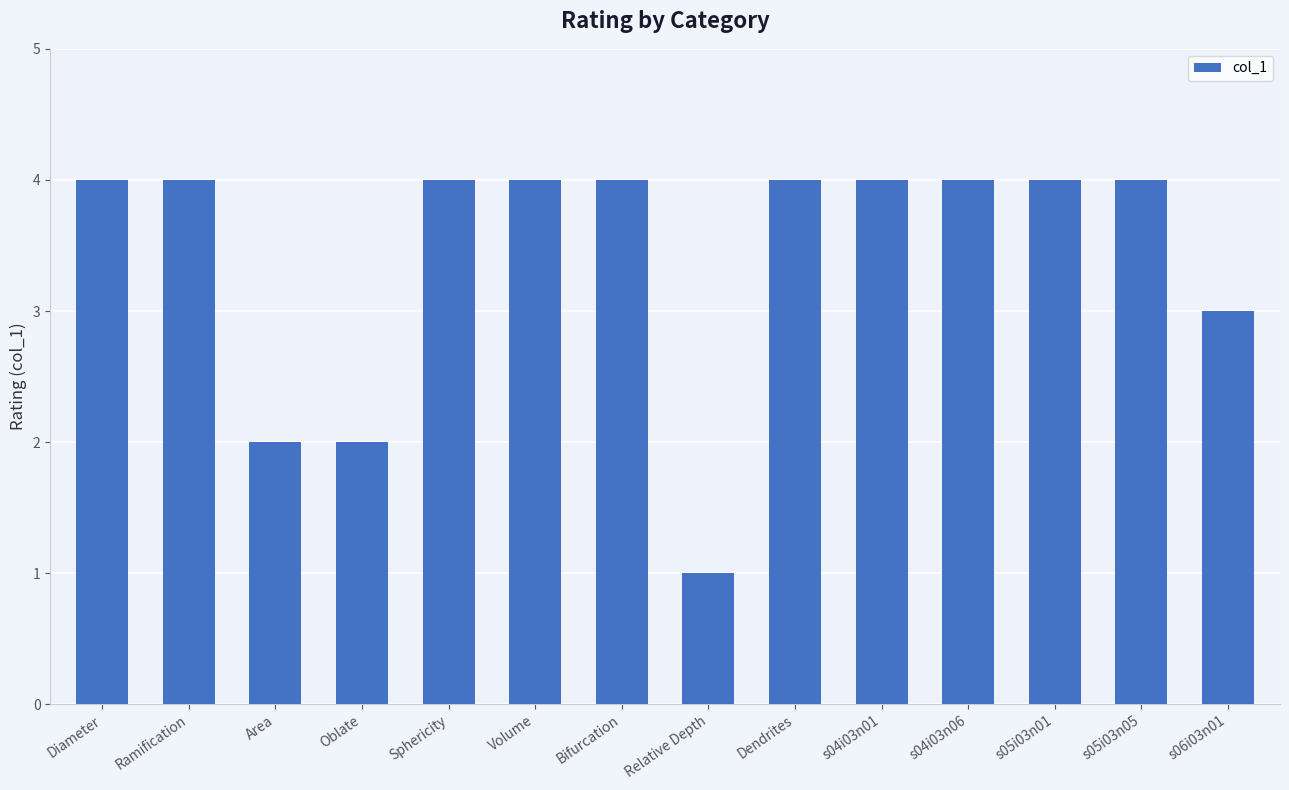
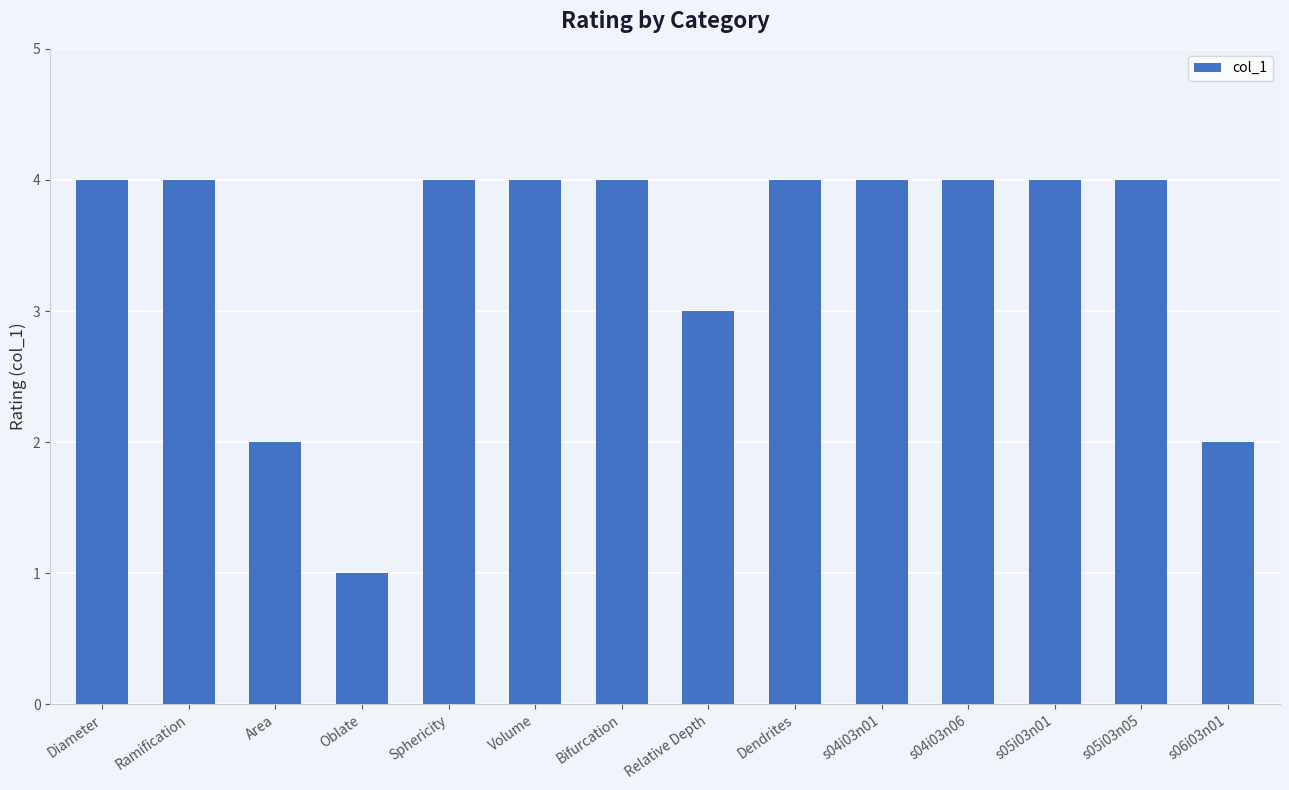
Oblate: 2 -> 1
Relative Depth: 1 -> 3
s06i03n01: 3 -> 2
